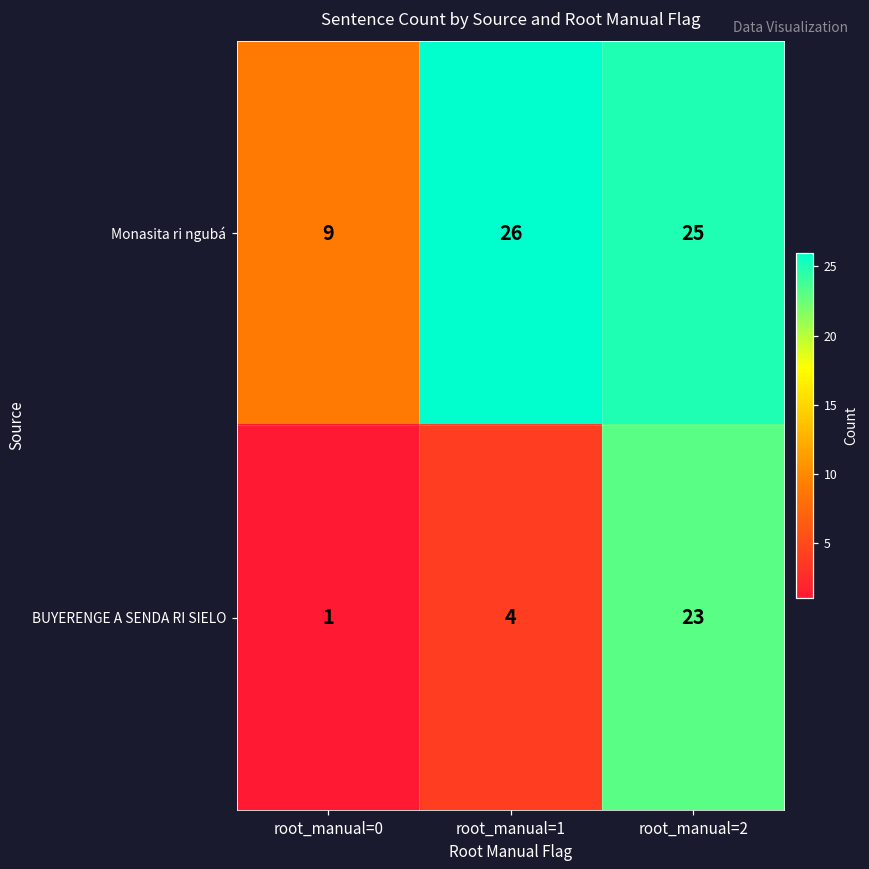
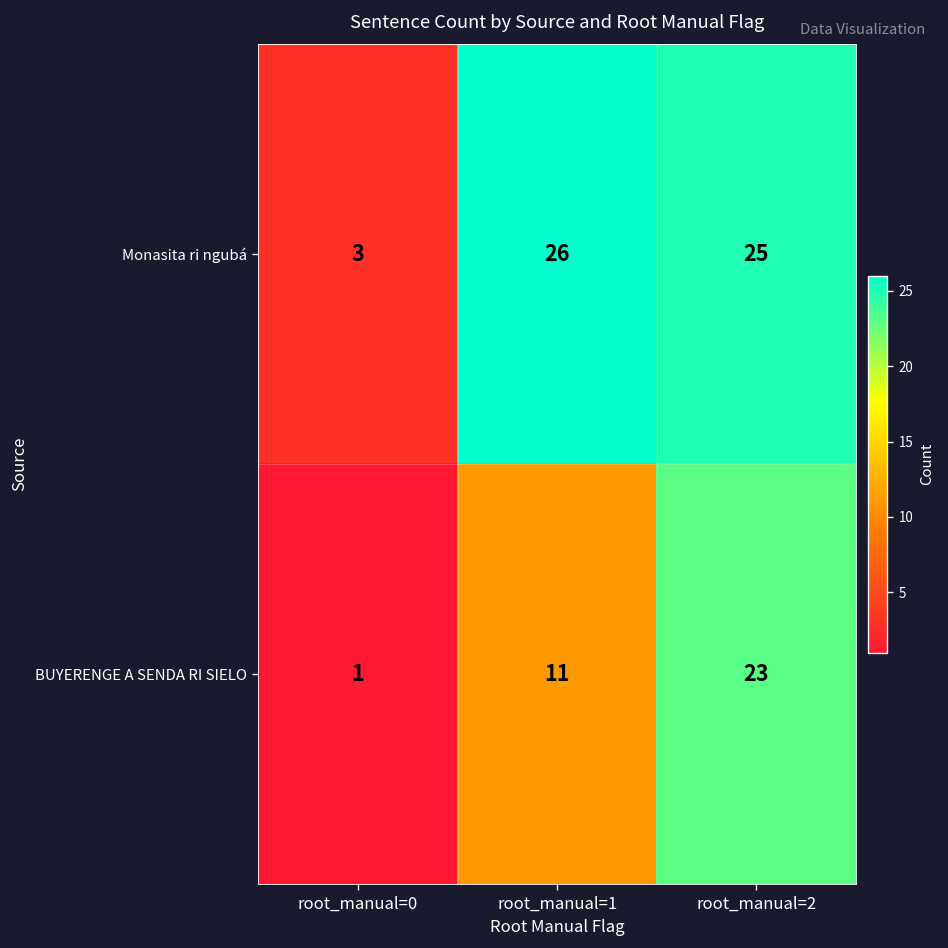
Monasita ri ngubá, root_manual=0: 9 -> 3
BUYERENGE A SENDA RI SIELO, root_manual=1: 4 -> 11
